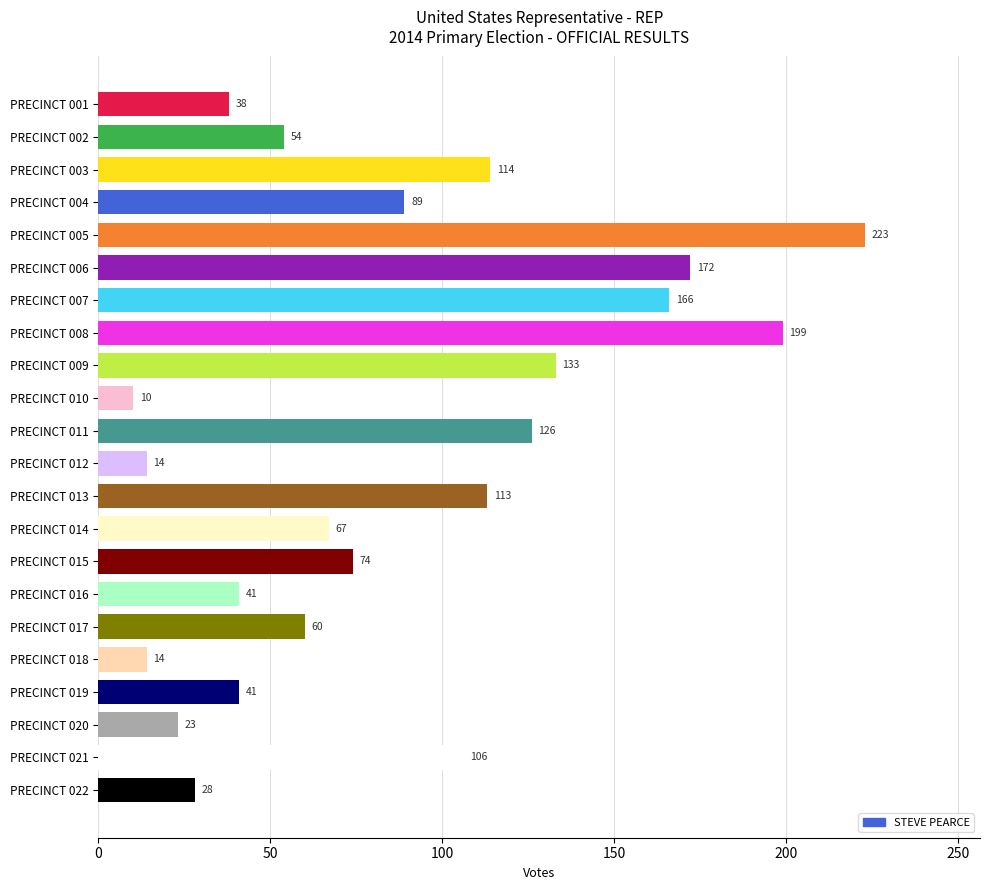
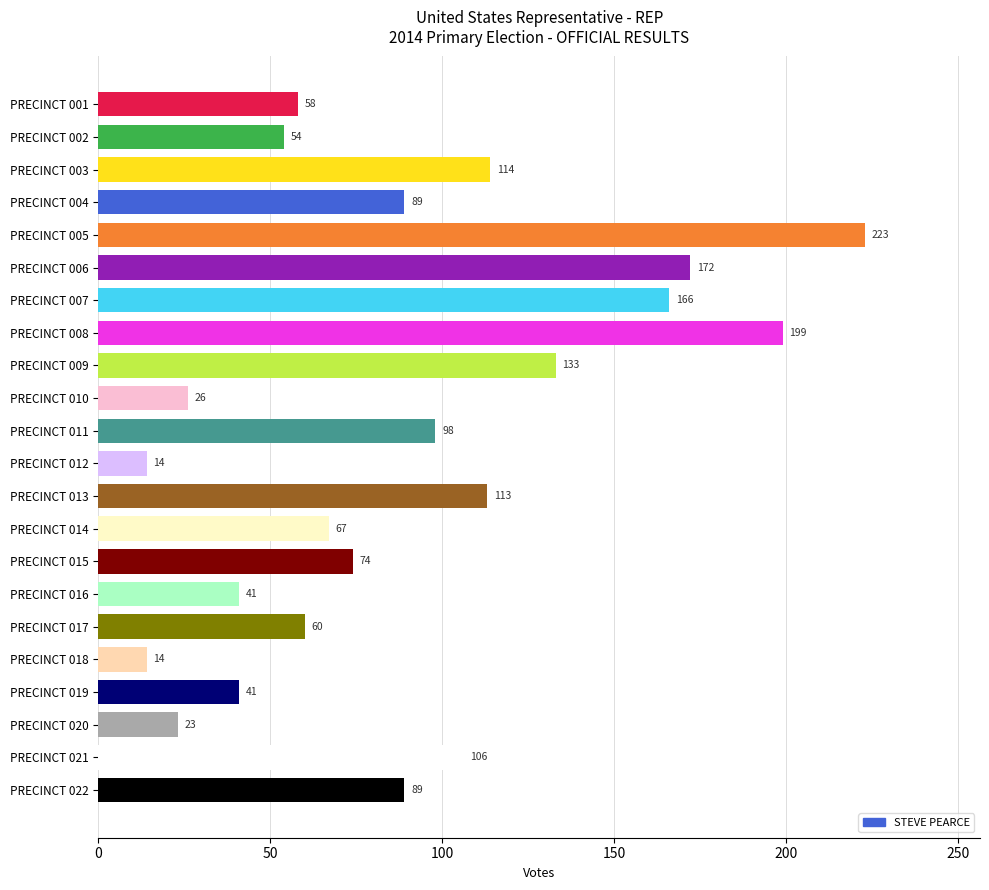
PRECINCT 001: 38 -> 58
PRECINCT 010: 10 -> 26
PRECINCT 011: 126 -> 98
PRECINCT 022: 28 -> 89
